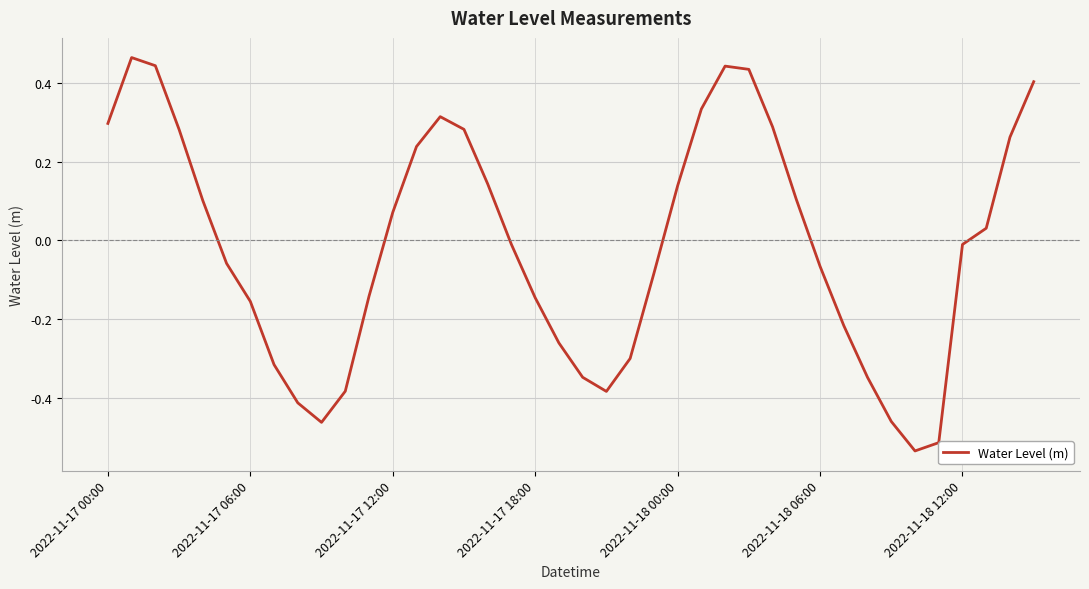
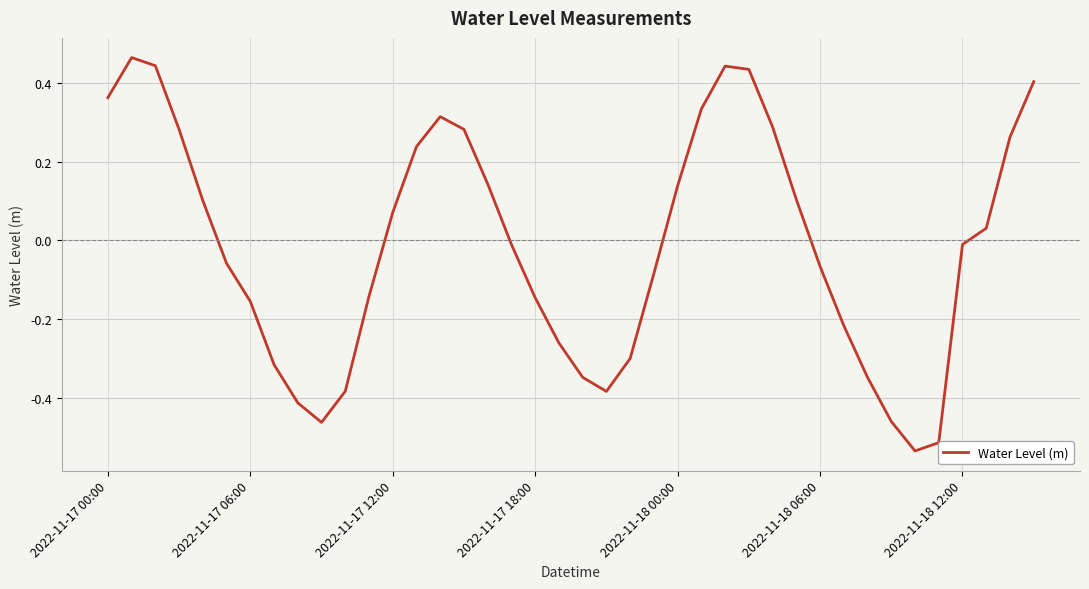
2022-11-17 00:00: 0.30 -> 0.36
